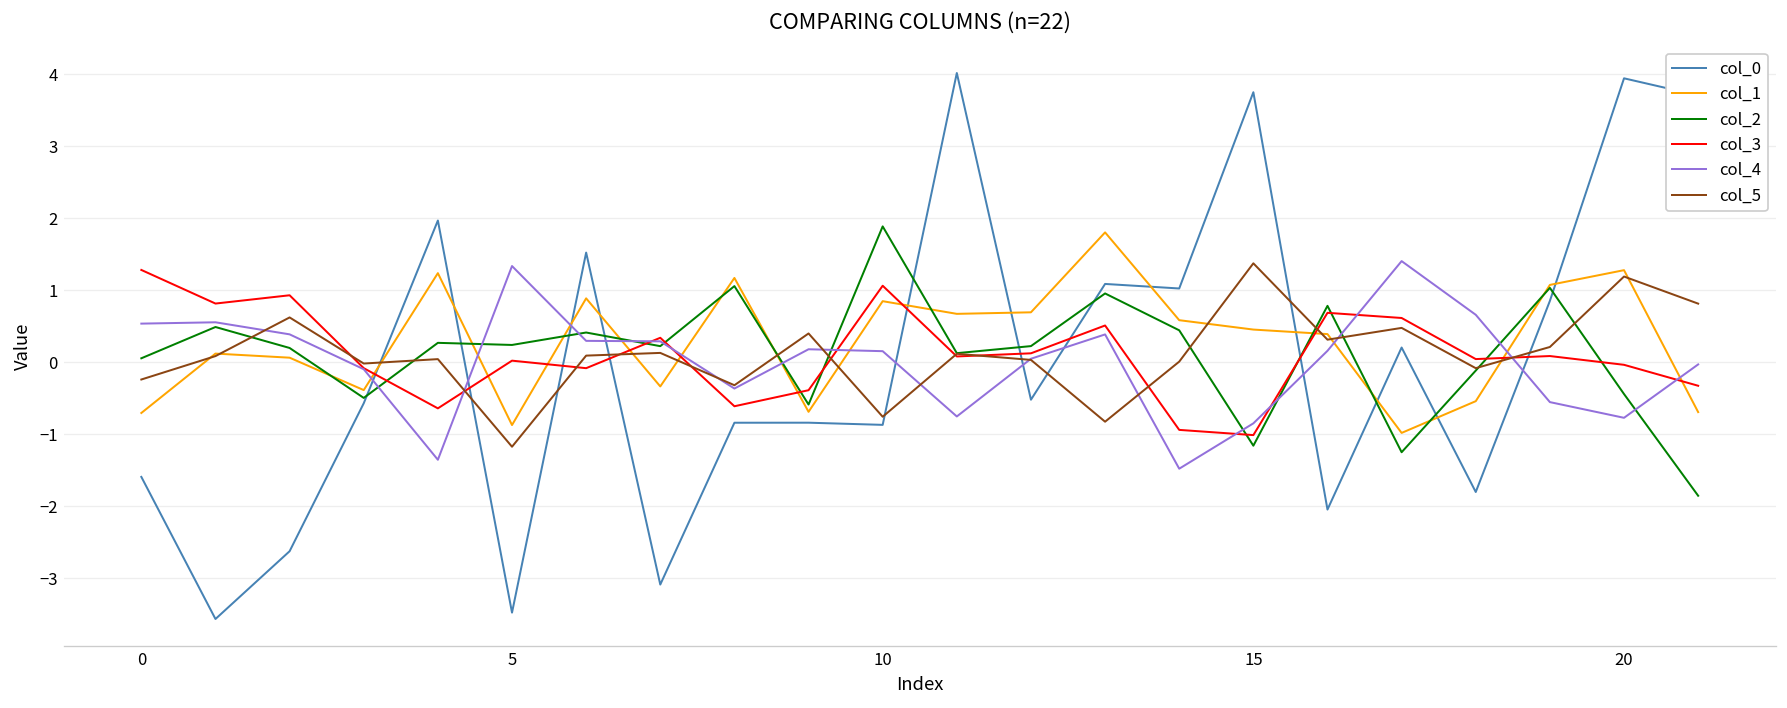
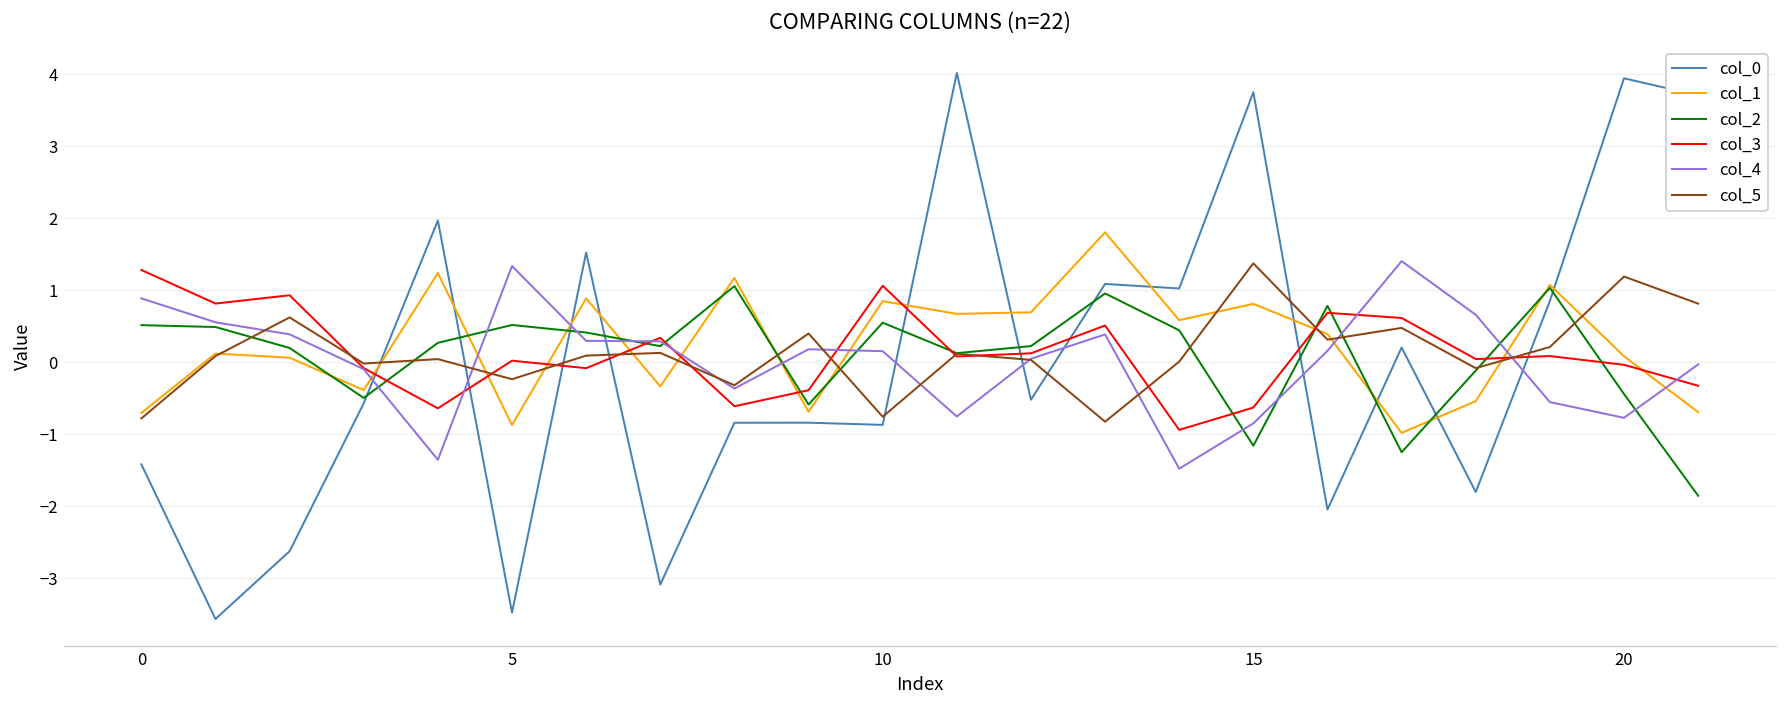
col_0, 0: -1.6 -> -1.4
col_2, 0: 0.1 -> 0.5
col_4, 0: 0.5 -> 0.9
col_5, 0: -0.2 -> -0.8
col_2, 5: 0.2 -> 0.5
col_5, 5: -1.2 -> -0.2
col_2, 10: 1.9 -> 0.6
col_1, 15: 0.5 -> 0.8
col_3, 15: -1.0 -> -0.6
col_1, 20: 1.3 -> 0.1
